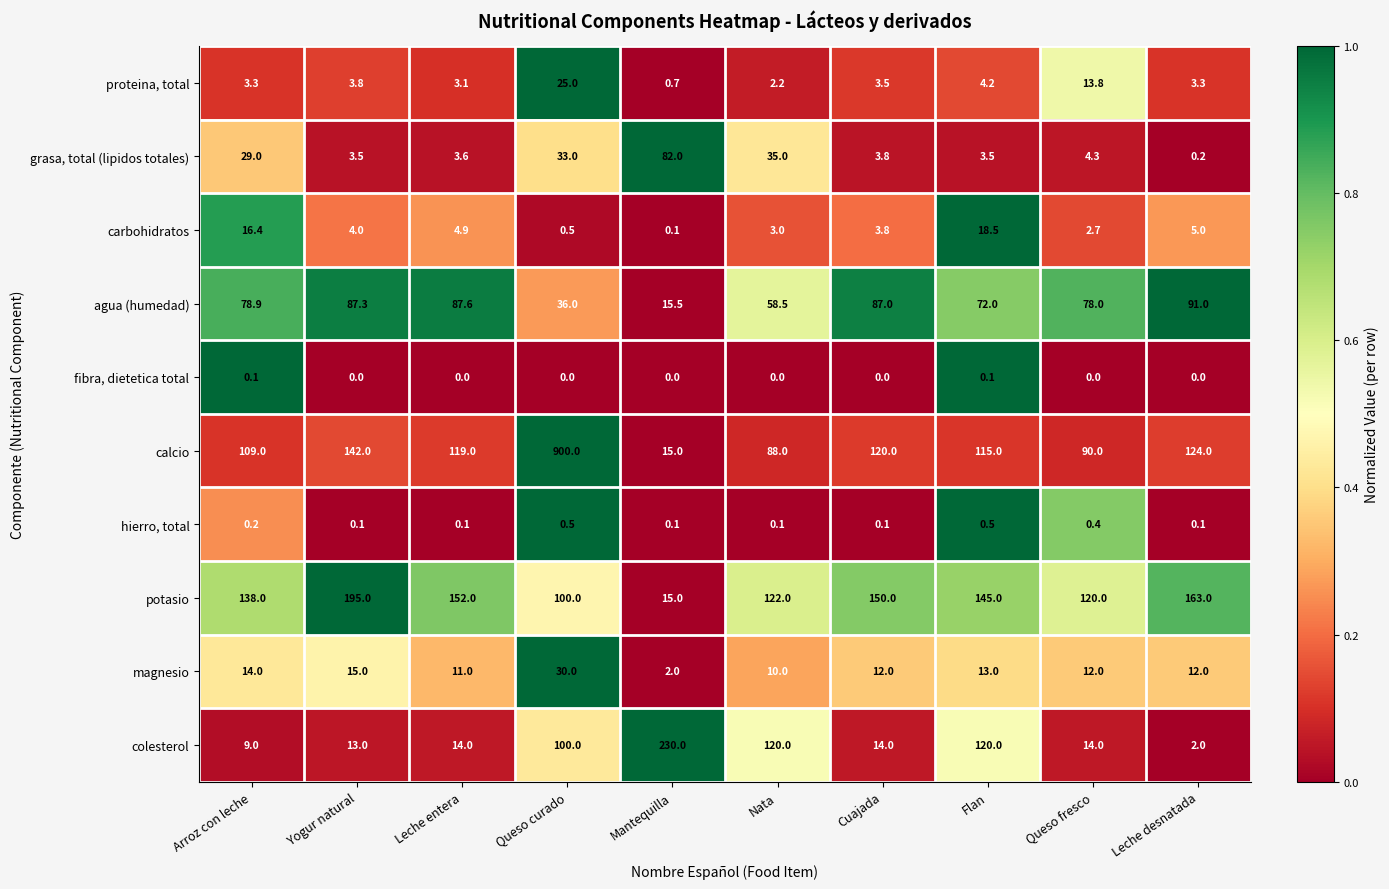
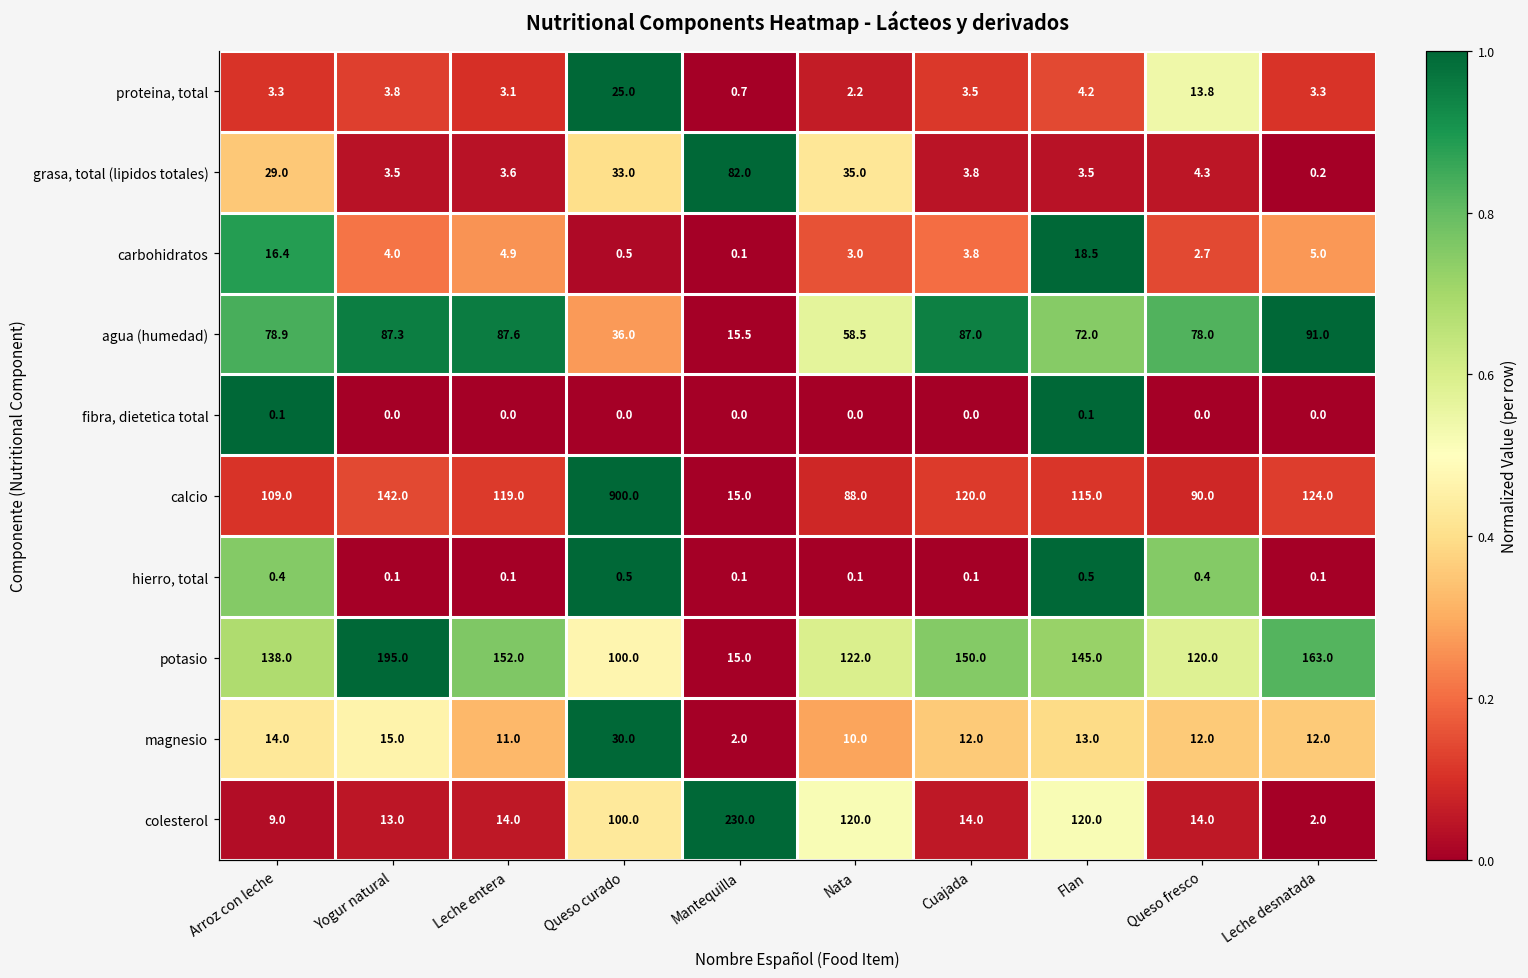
hierro, total, Arroz con leche: 0.2 -> 0.4
